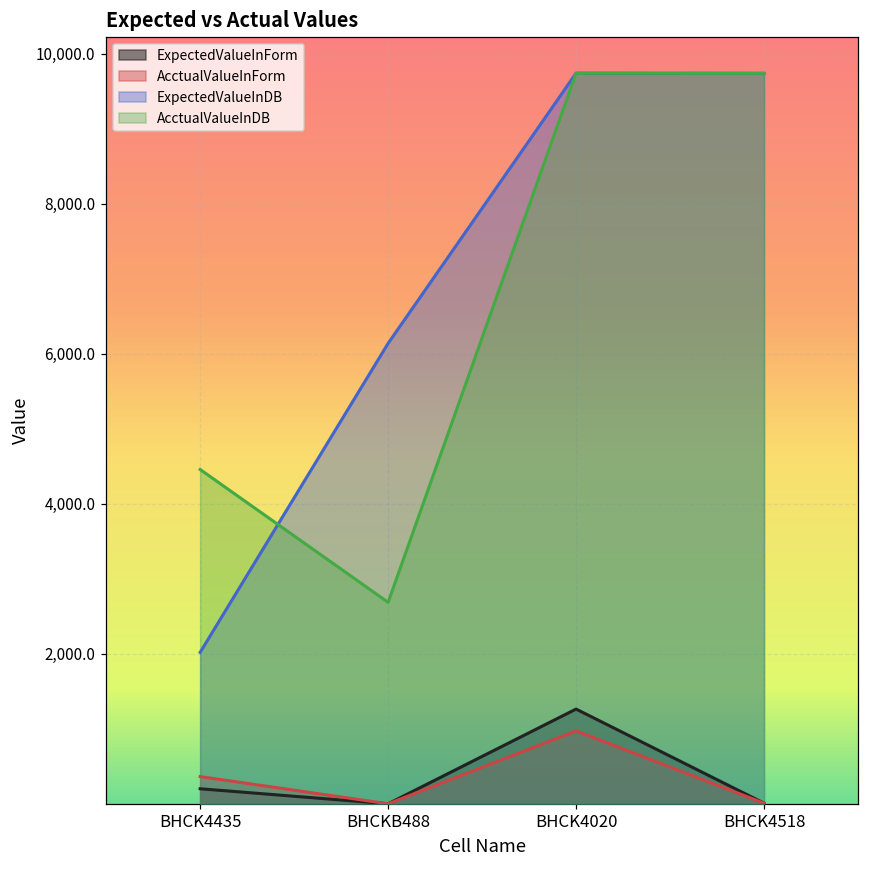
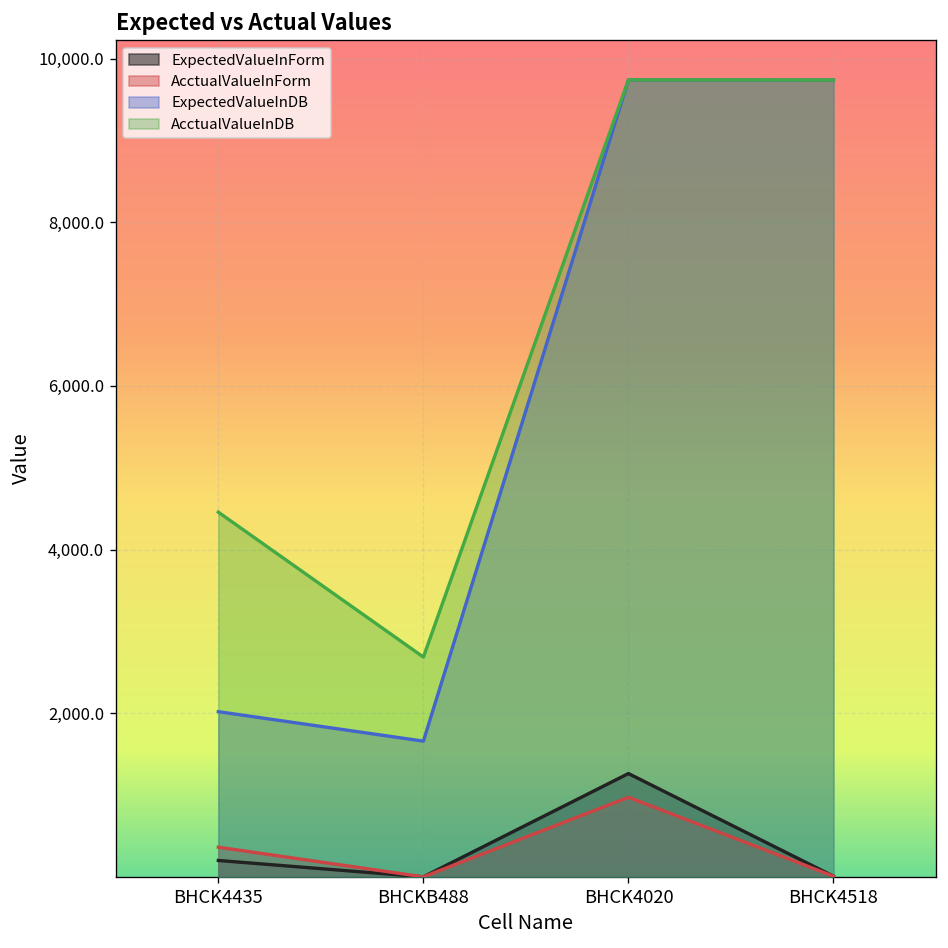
ExpectedValueInDB, BHCKB488: 6,100 -> 1,700
